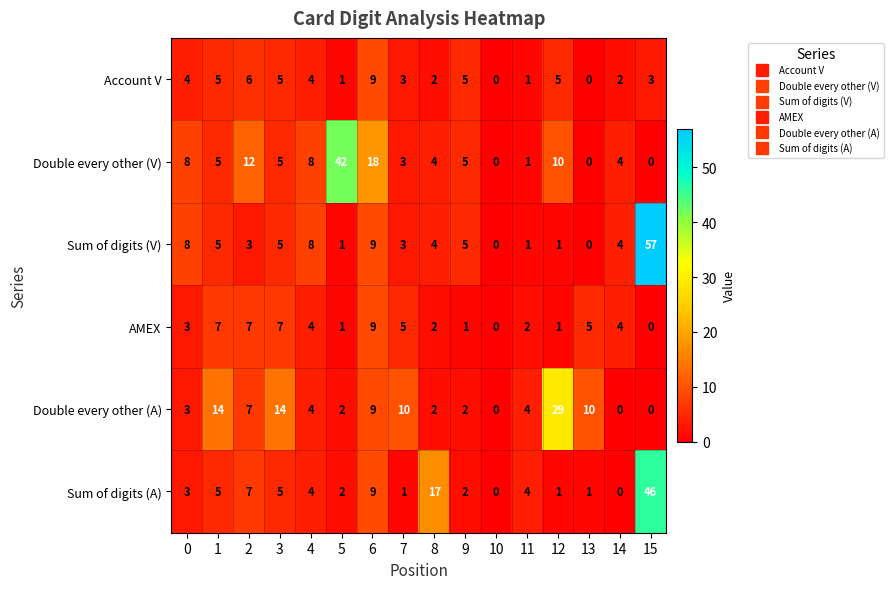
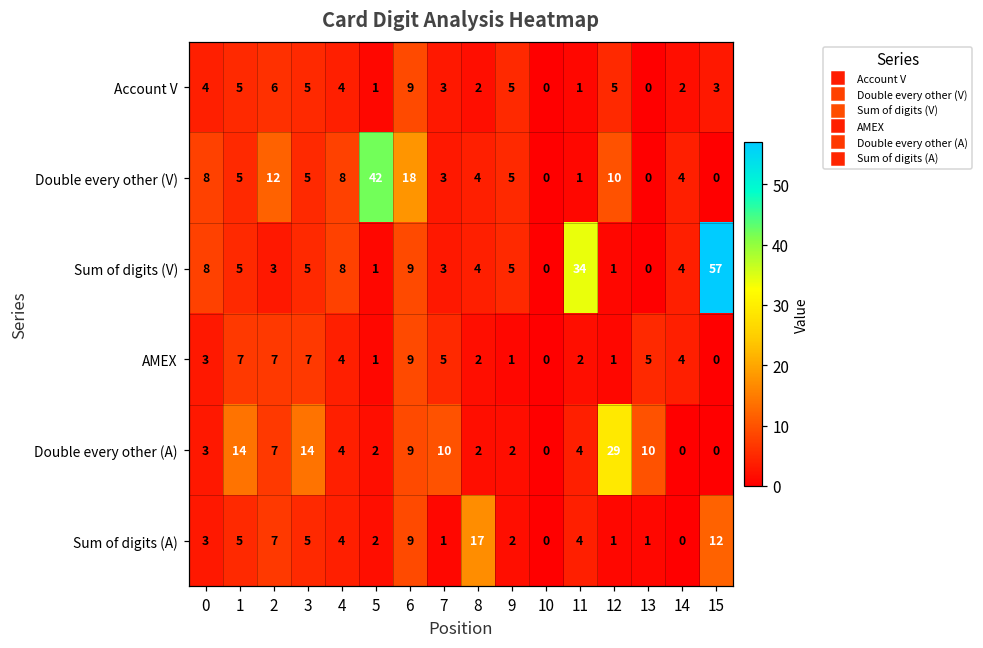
Sum of digits (V), 11: 1 -> 34
Sum of digits (A), 15: 46 -> 12
